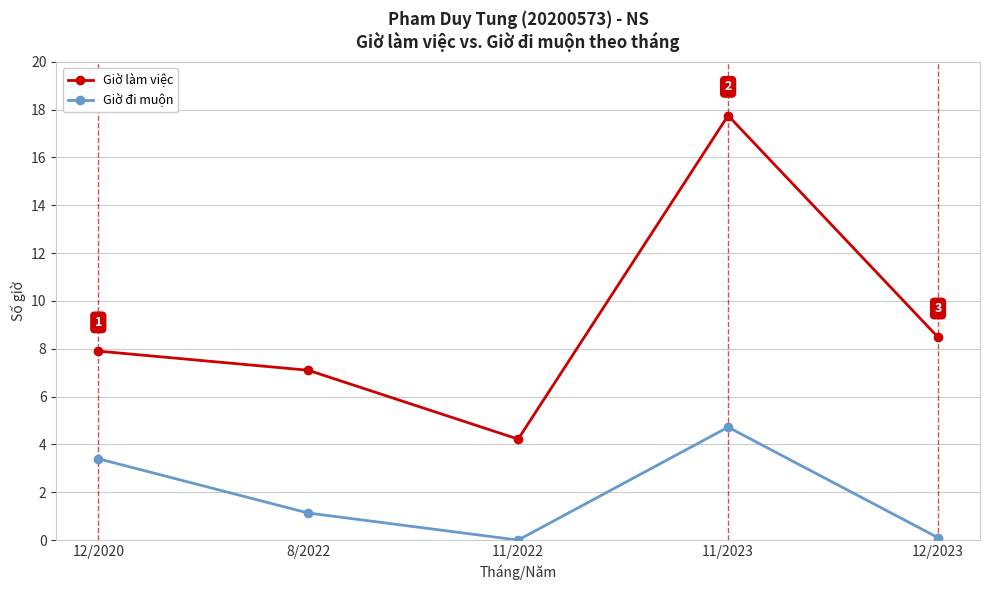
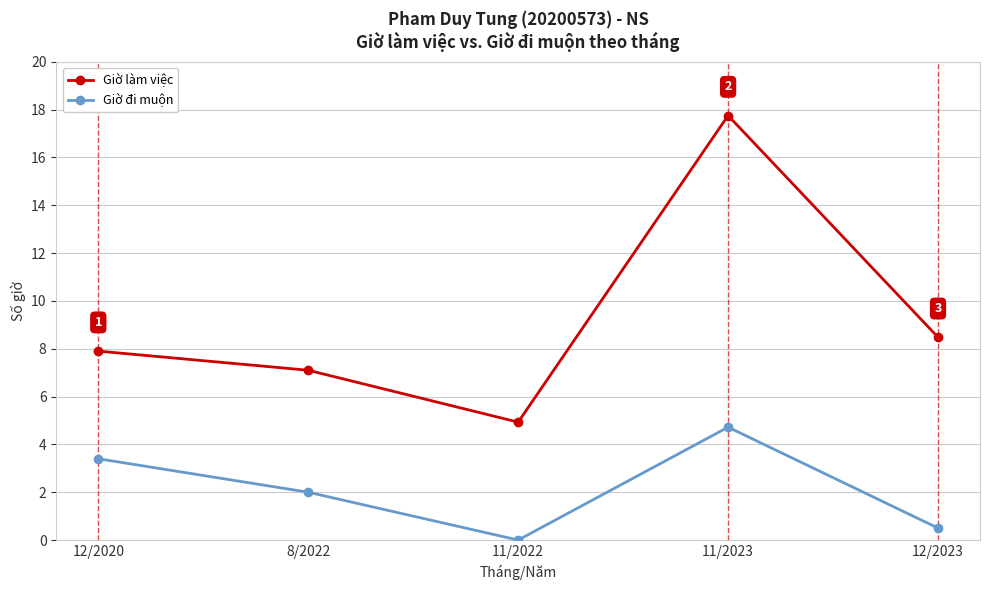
Giờ đi muộn, 8/2022: 1.1 -> 2.0
Giờ làm việc, 11/2022: 4.2 -> 4.9
Giờ đi muộn, 12/2023: 0.1 -> 0.5
